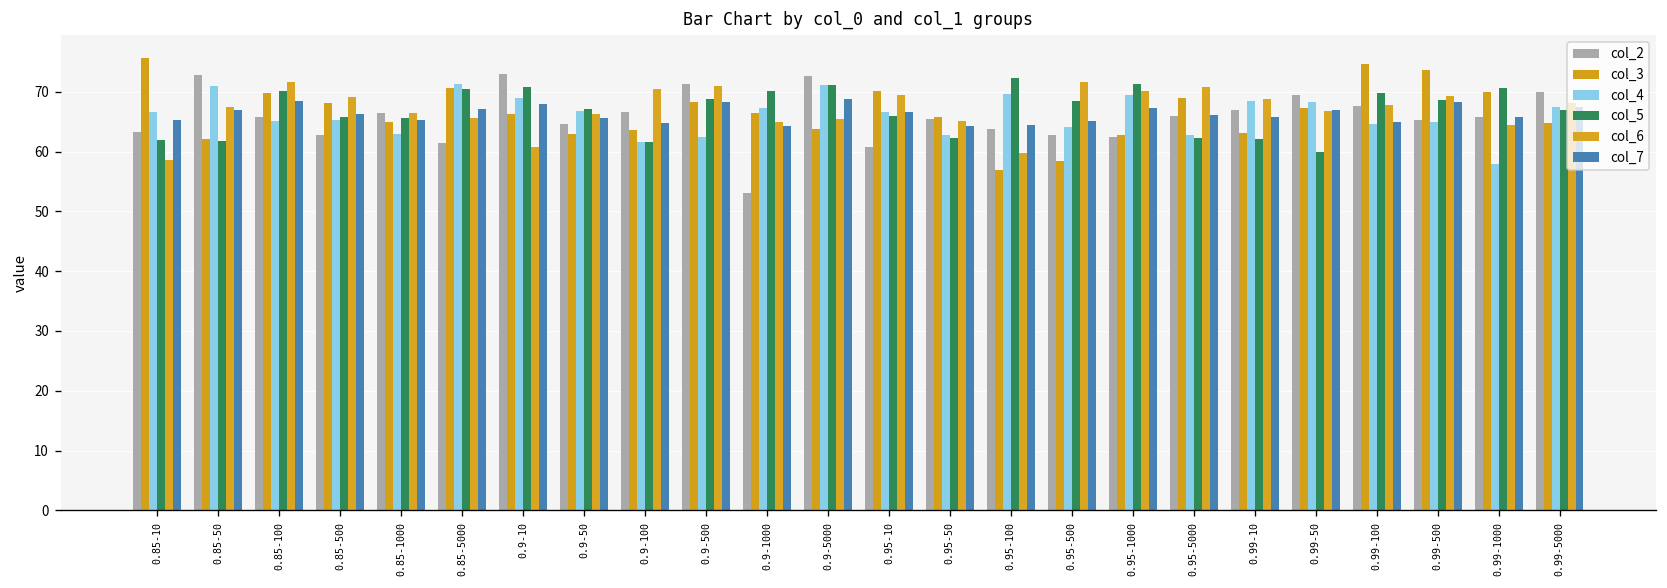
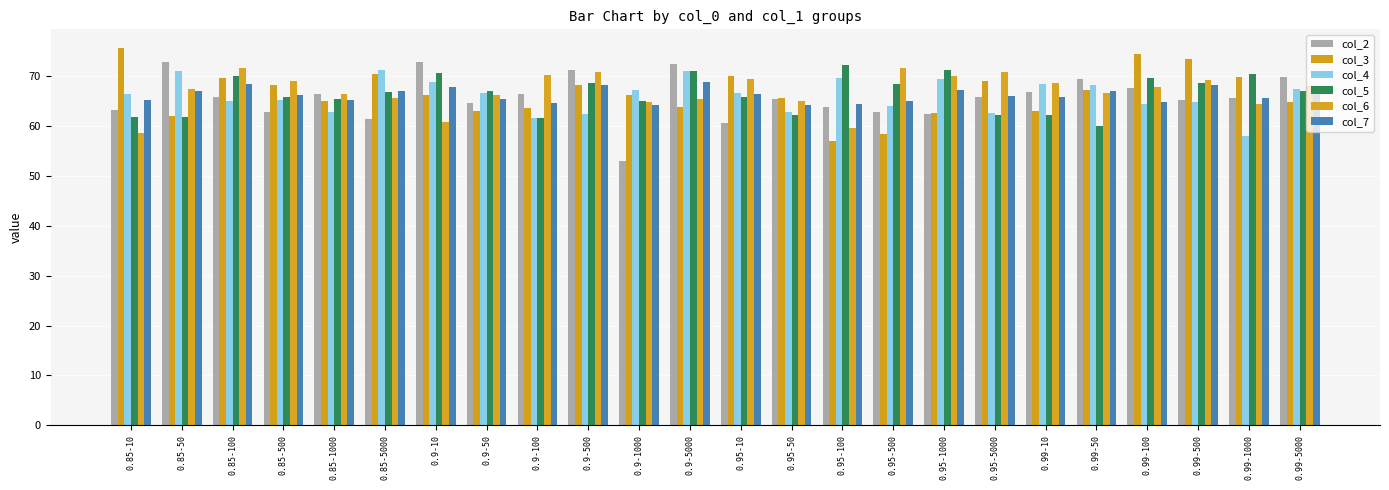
col_5, 0.85-5000: 71 -> 67
col_5, 0.9-1000: 70 -> 65
